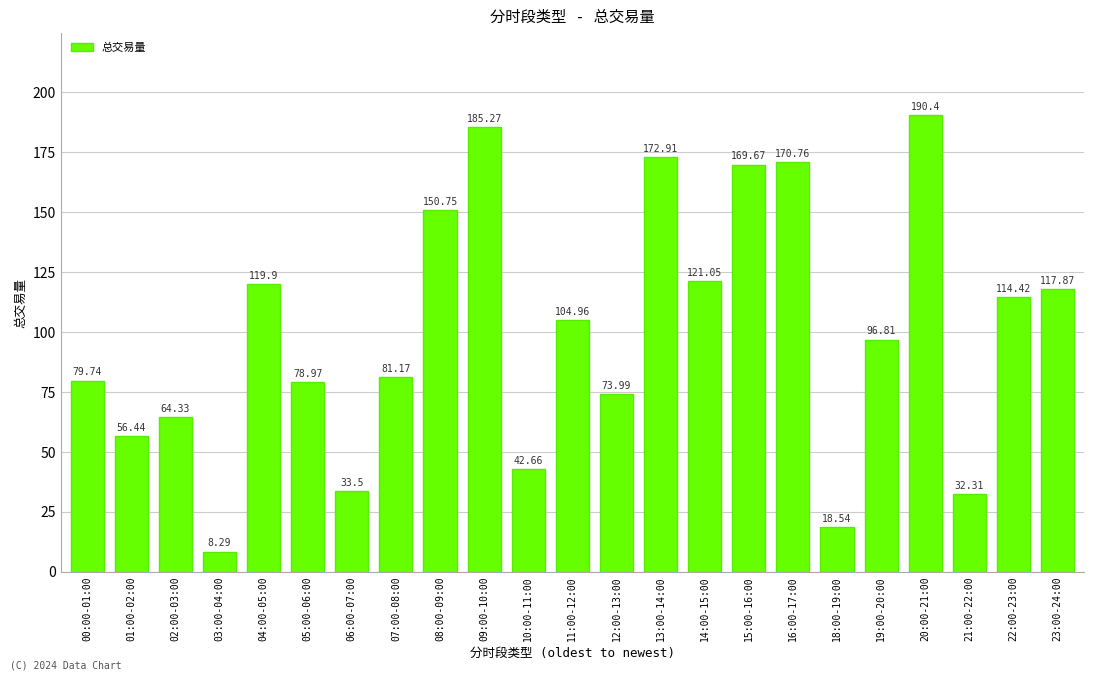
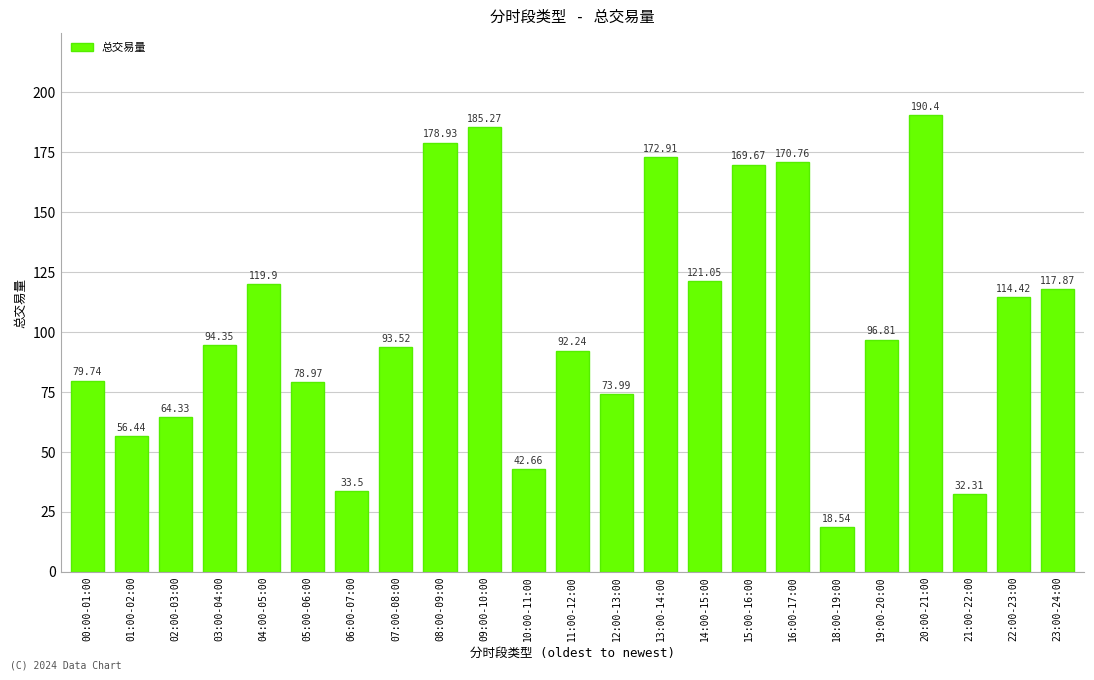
03:00-04:00: 8.29 -> 94.35
07:00-08:00: 81.17 -> 93.52
08:00-09:00: 150.75 -> 178.93
11:00-12:00: 104.96 -> 92.24
